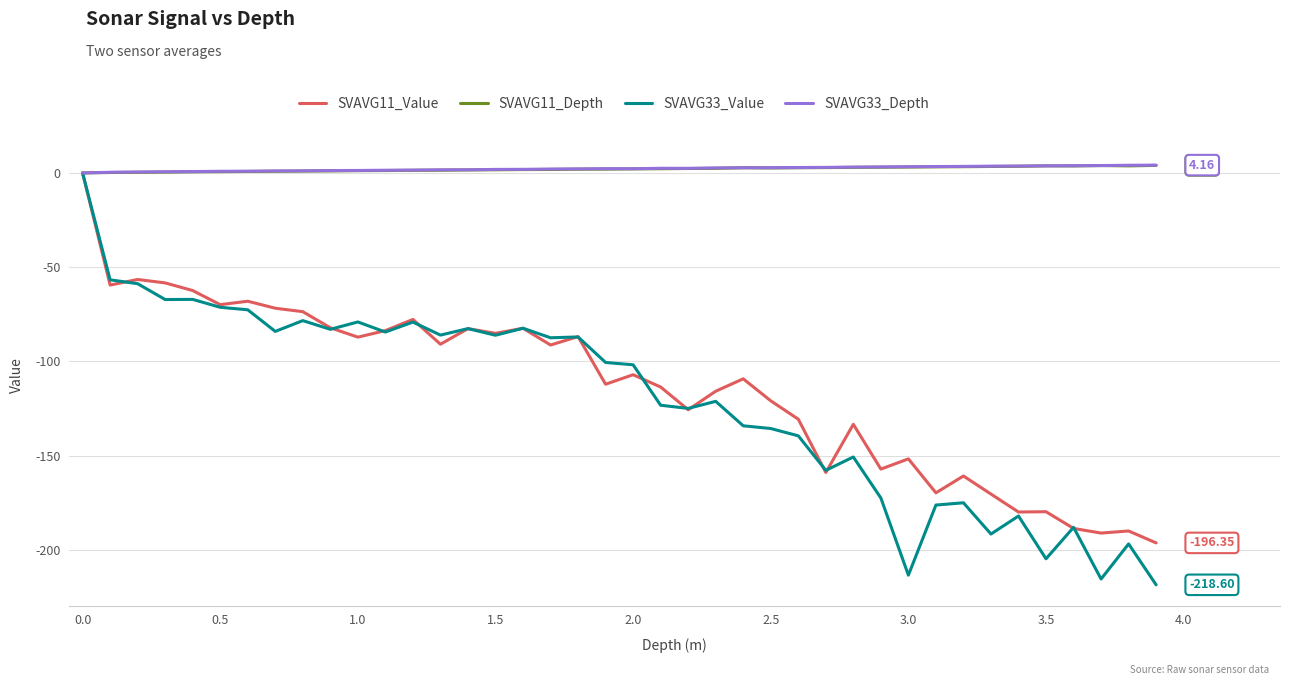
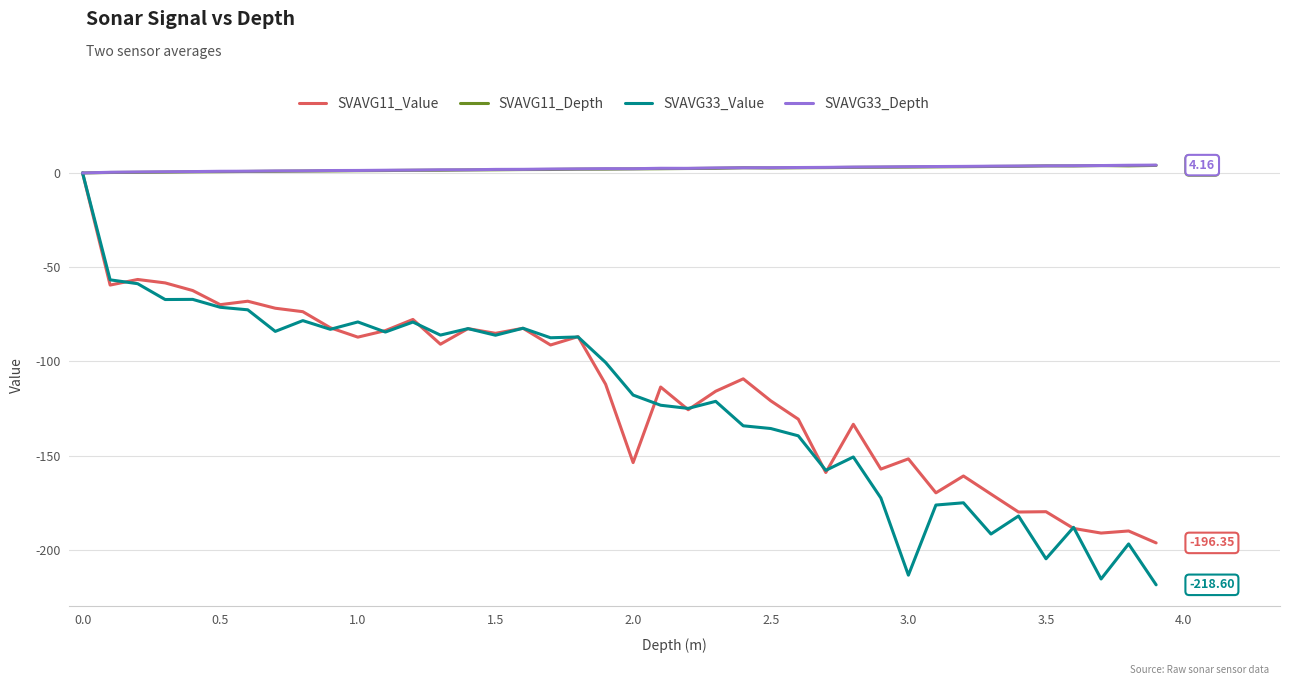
SVAVG11_Value, 2.0: -107 -> -154
SVAVG33_Value, 2.0: -102 -> -118
